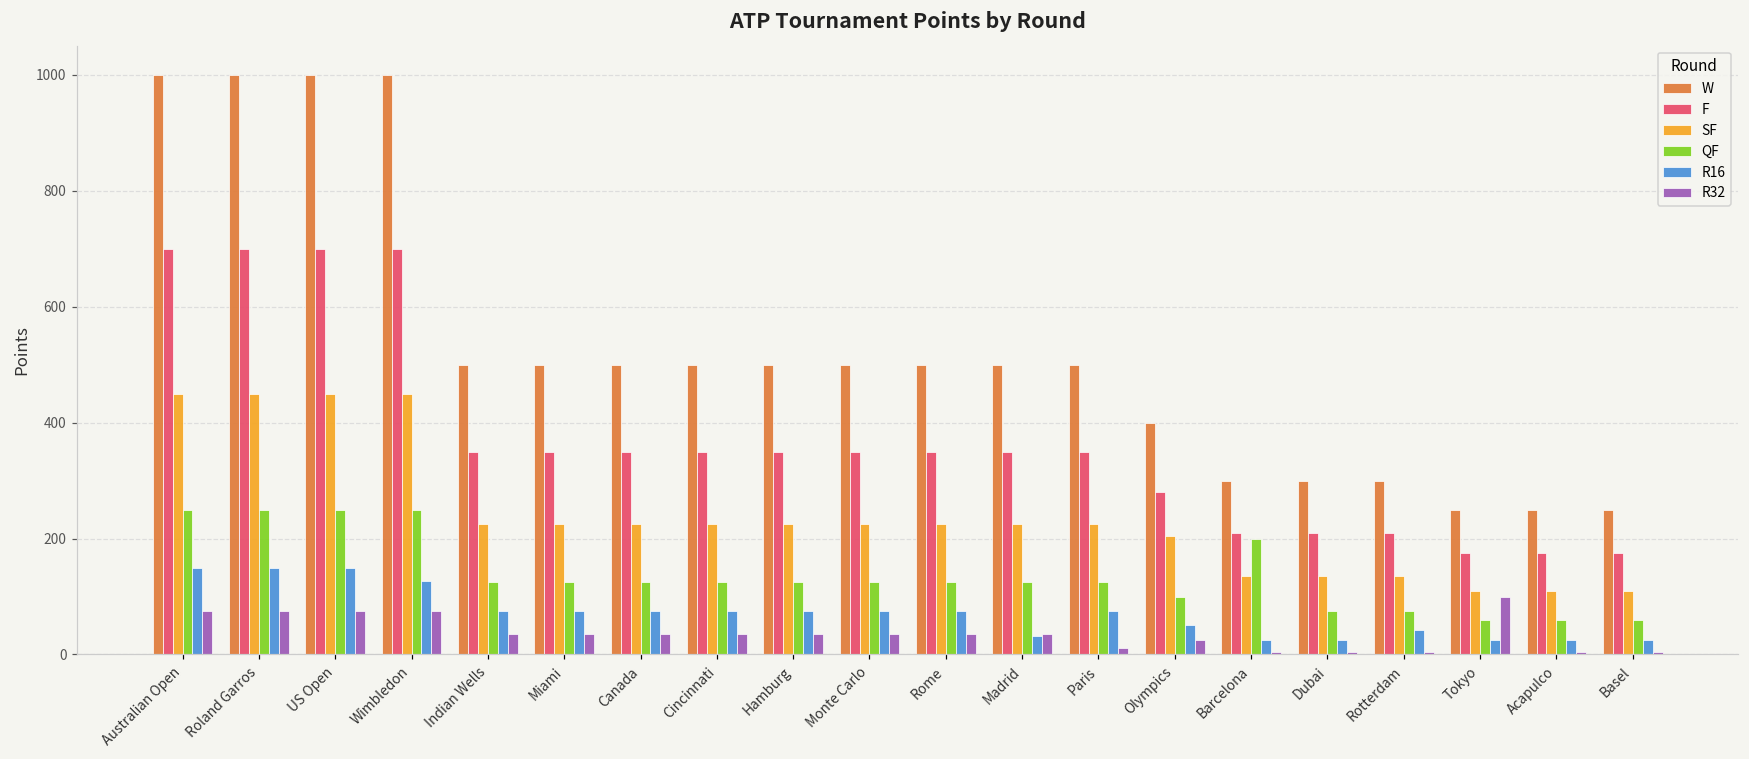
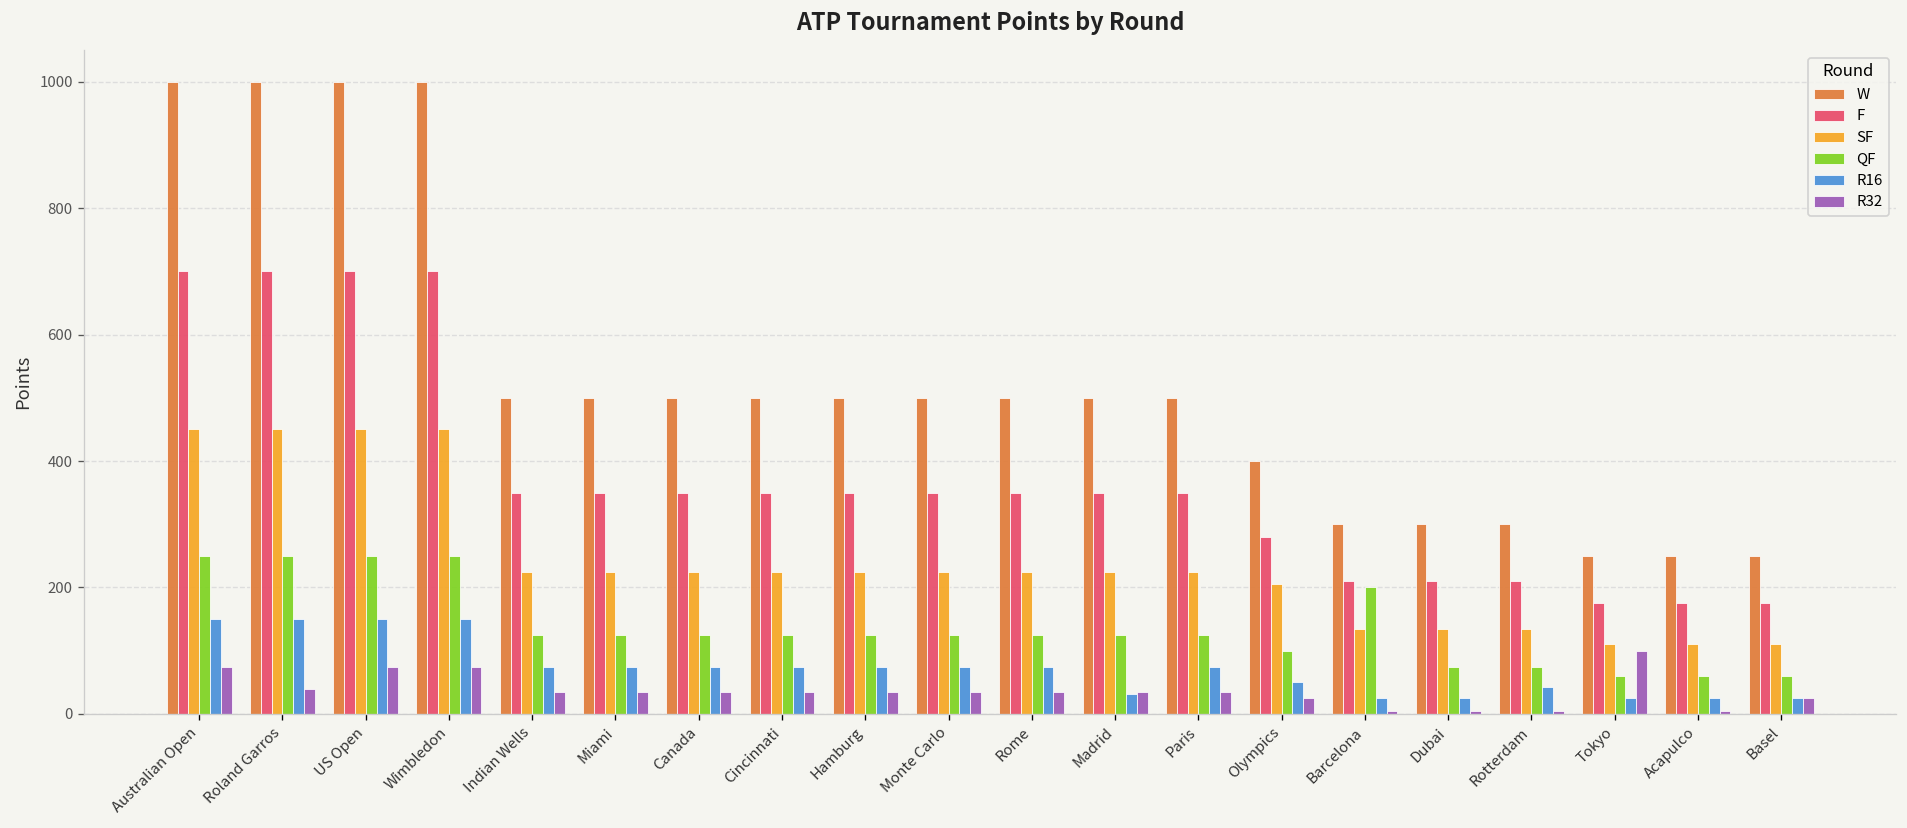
R32, Roland Garros: 80 -> 40
R16, Wimbledon: 130 -> 150
R32, Paris: 10 -> 40
R32, Basel: 10 -> 30
